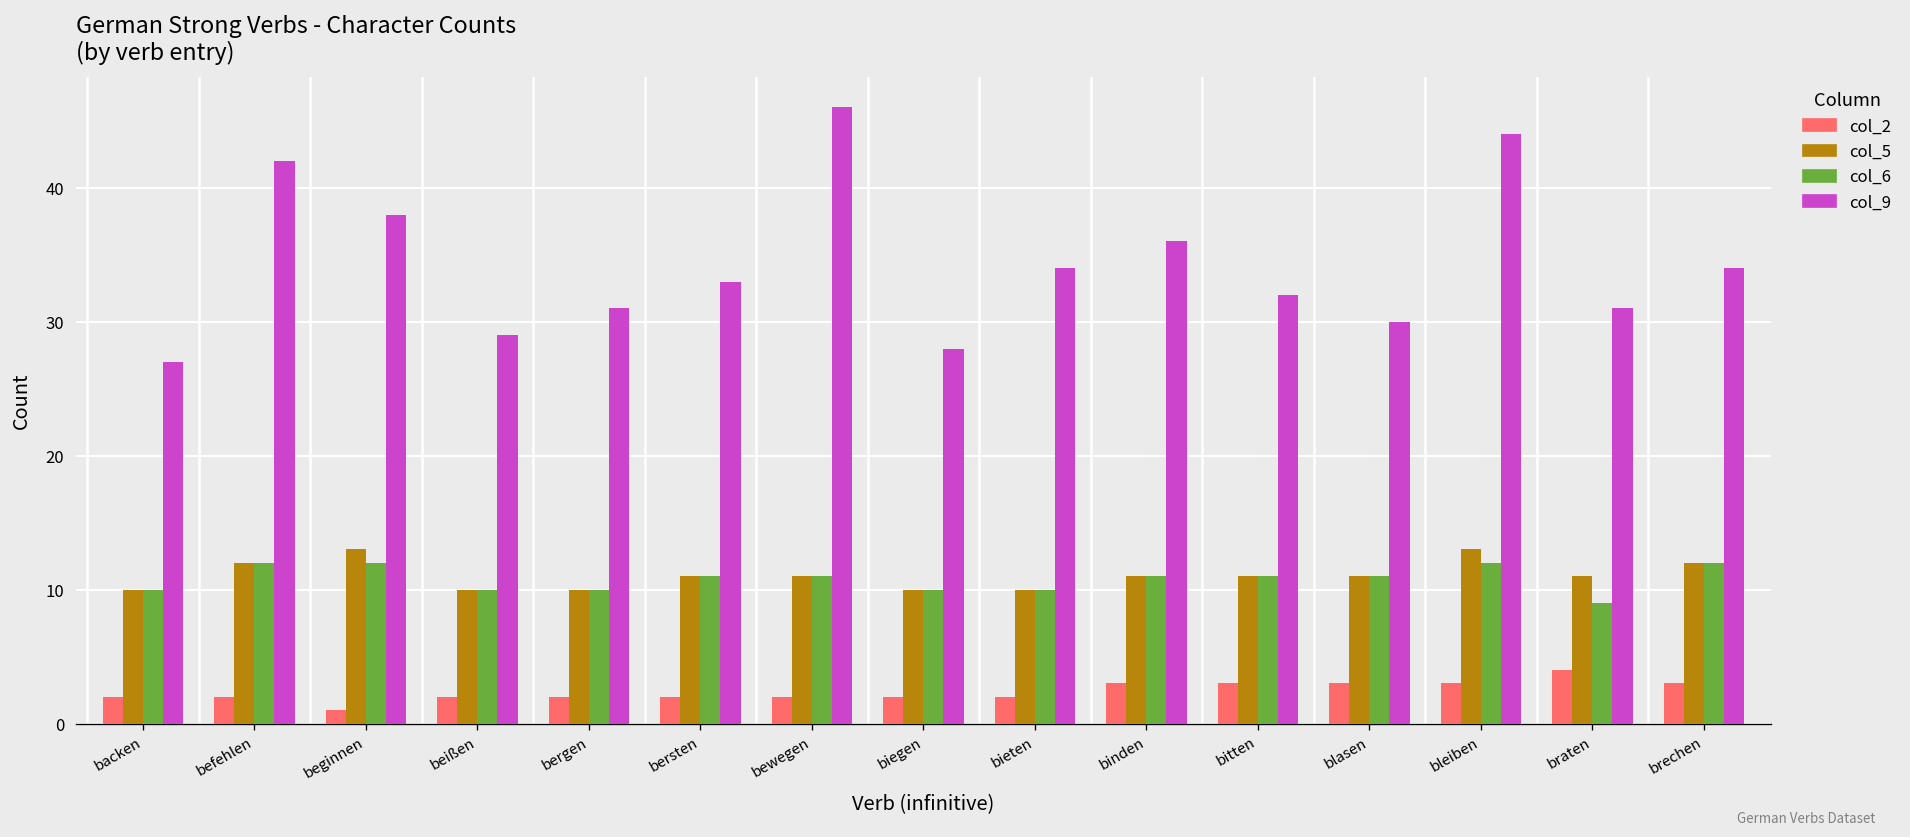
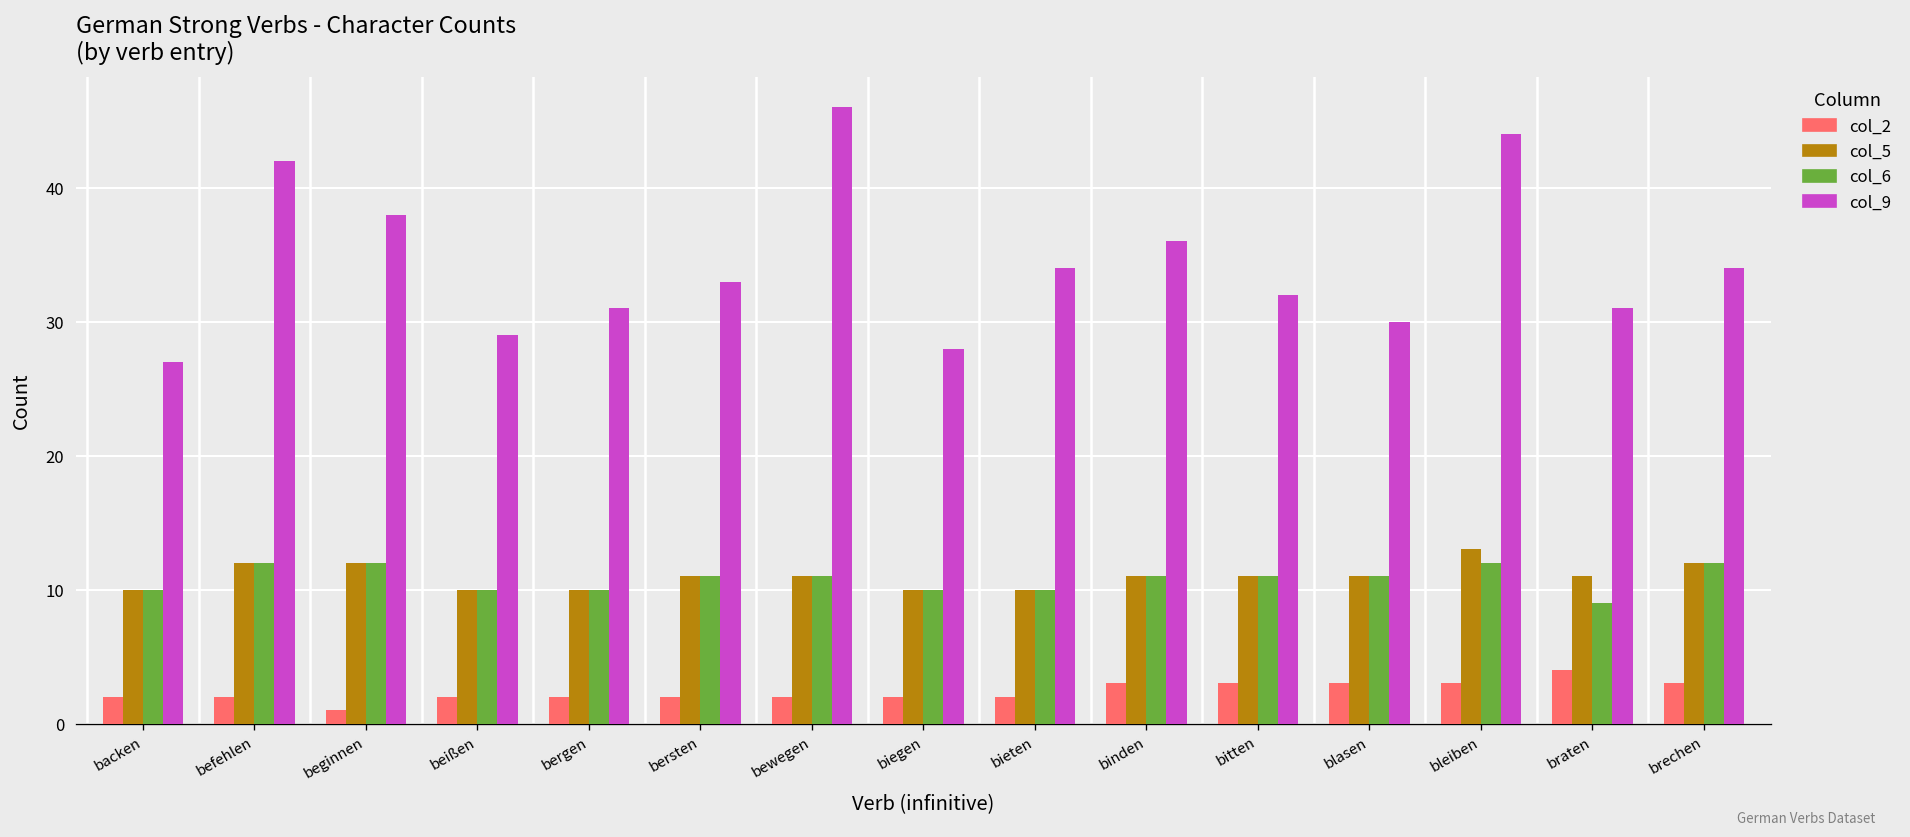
col_5, beginnen: 13 -> 12
